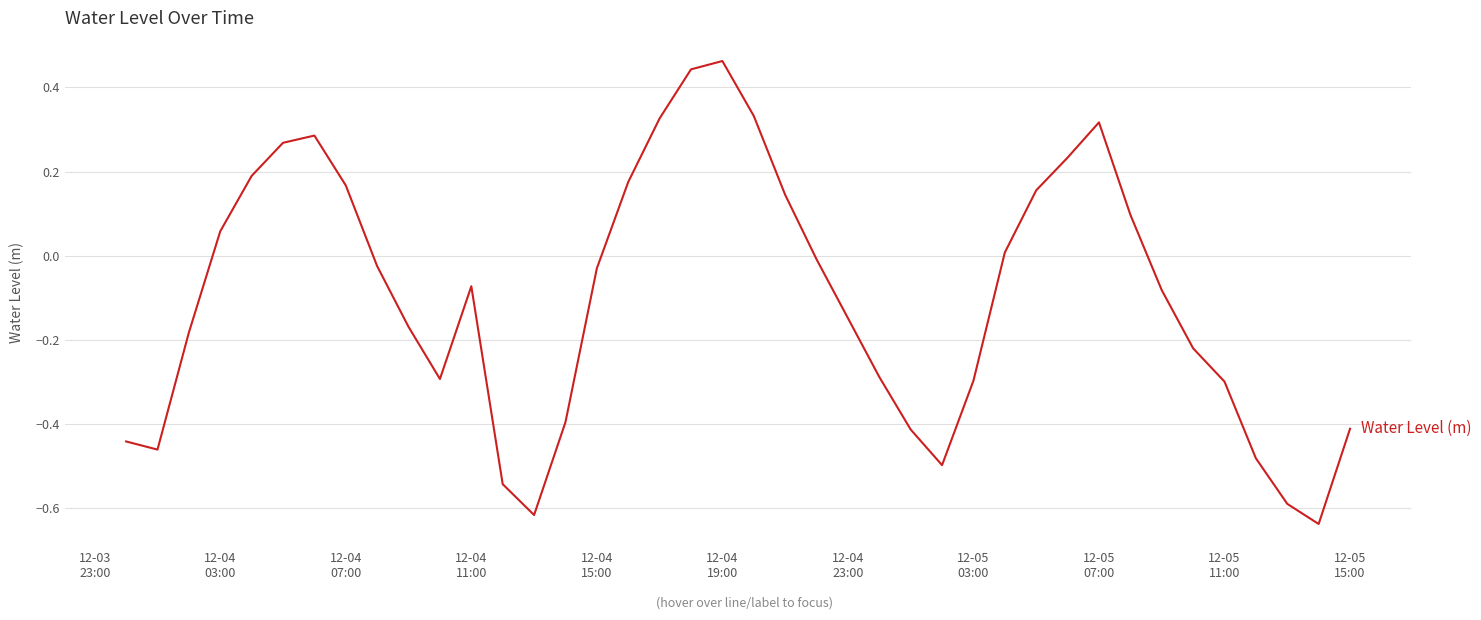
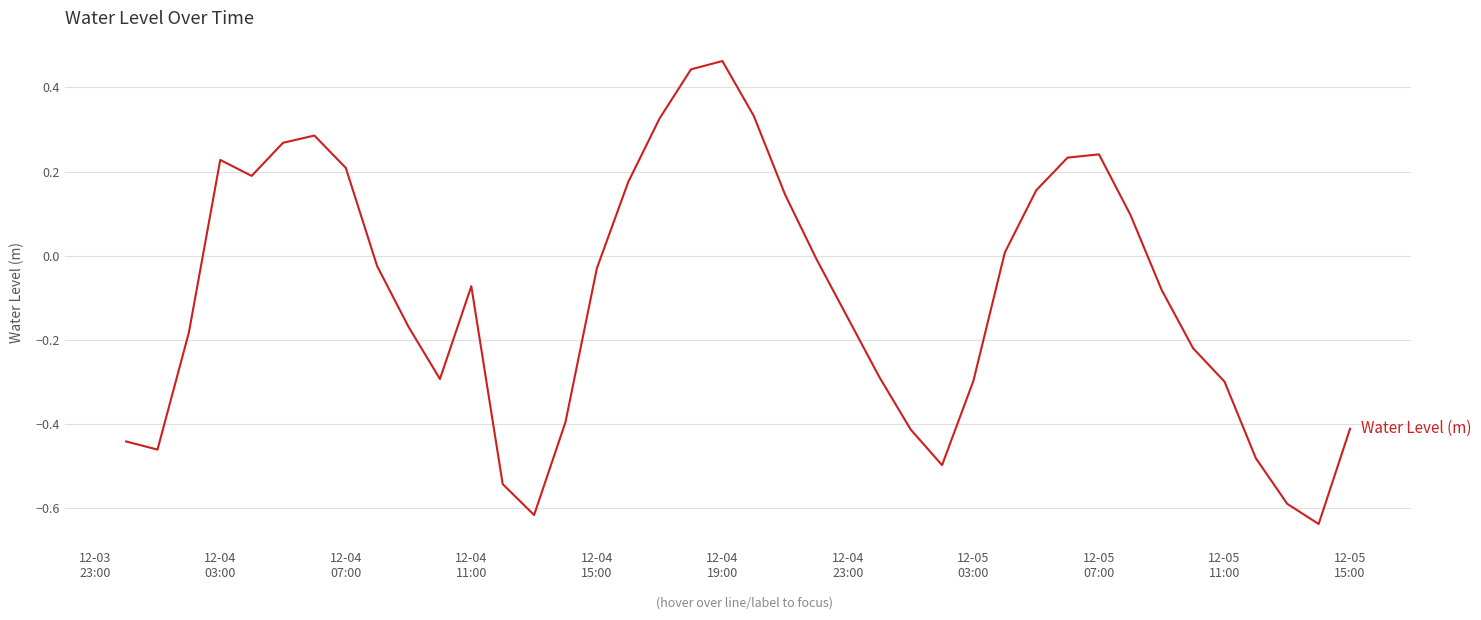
12-04 03:00: 0.06 -> 0.23
12-04 07:00: 0.17 -> 0.21
12-05 07:00: 0.32 -> 0.24
